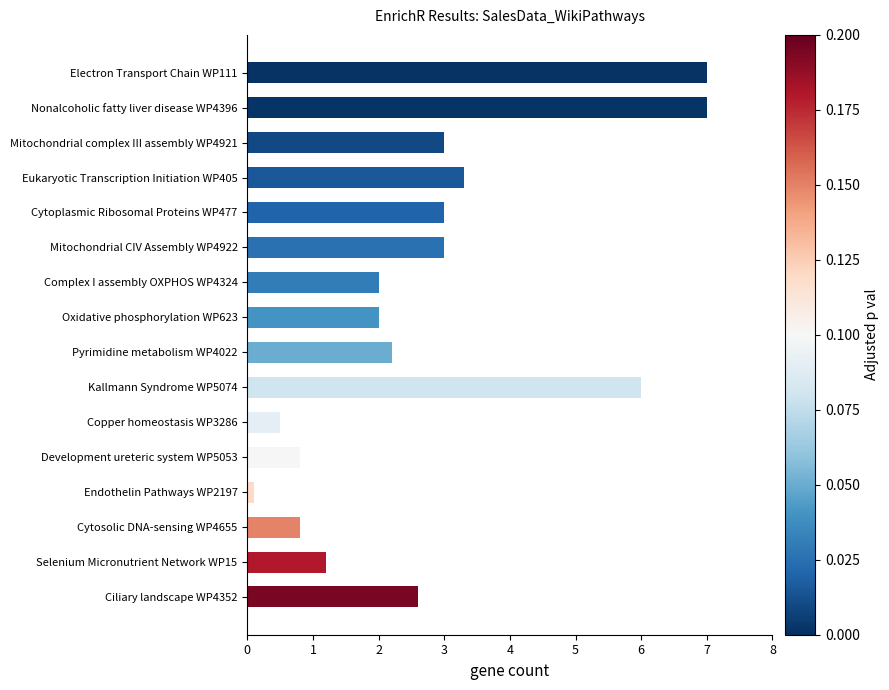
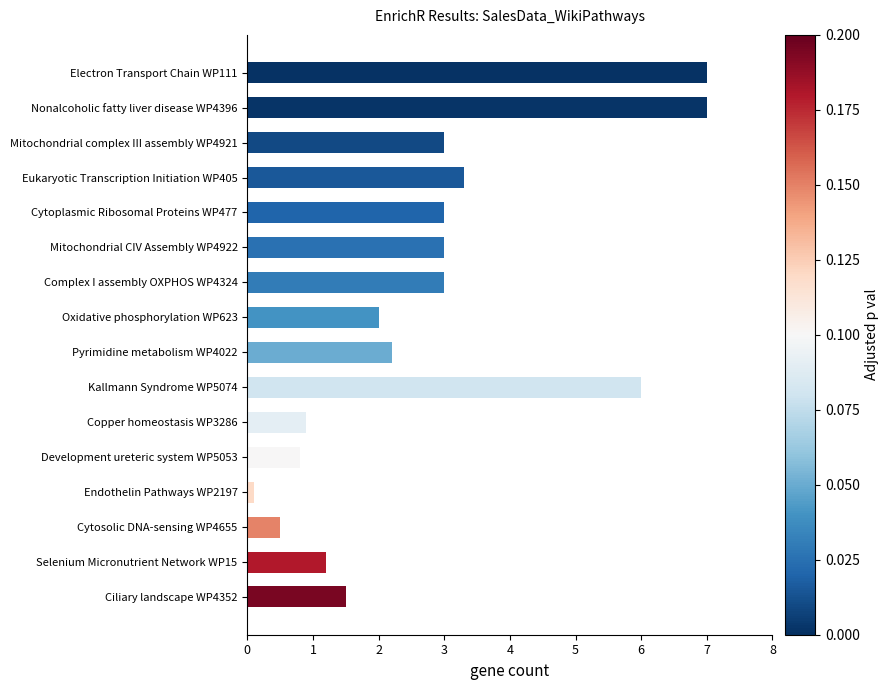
Complex I assembly OXPHOS WP4324: 2 -> 3
Copper homeostasis WP3286: 0.5 -> 0.9
Cytosolic DNA-sensing WP4655: 0.8 -> 0.5
Ciliary landscape WP4352: 2.6 -> 1.5
